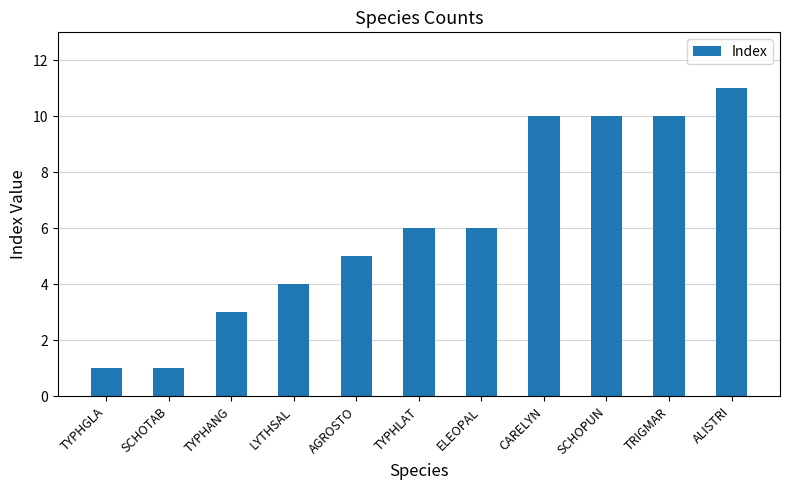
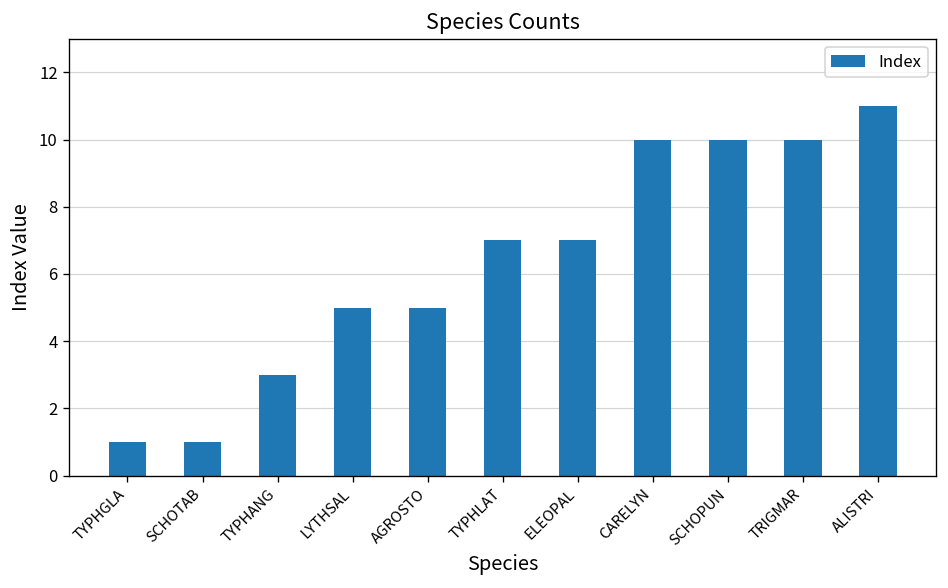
LYTHSAL: 4 -> 5
TYPHLAT: 6 -> 7
ELEOPAL: 6 -> 7
